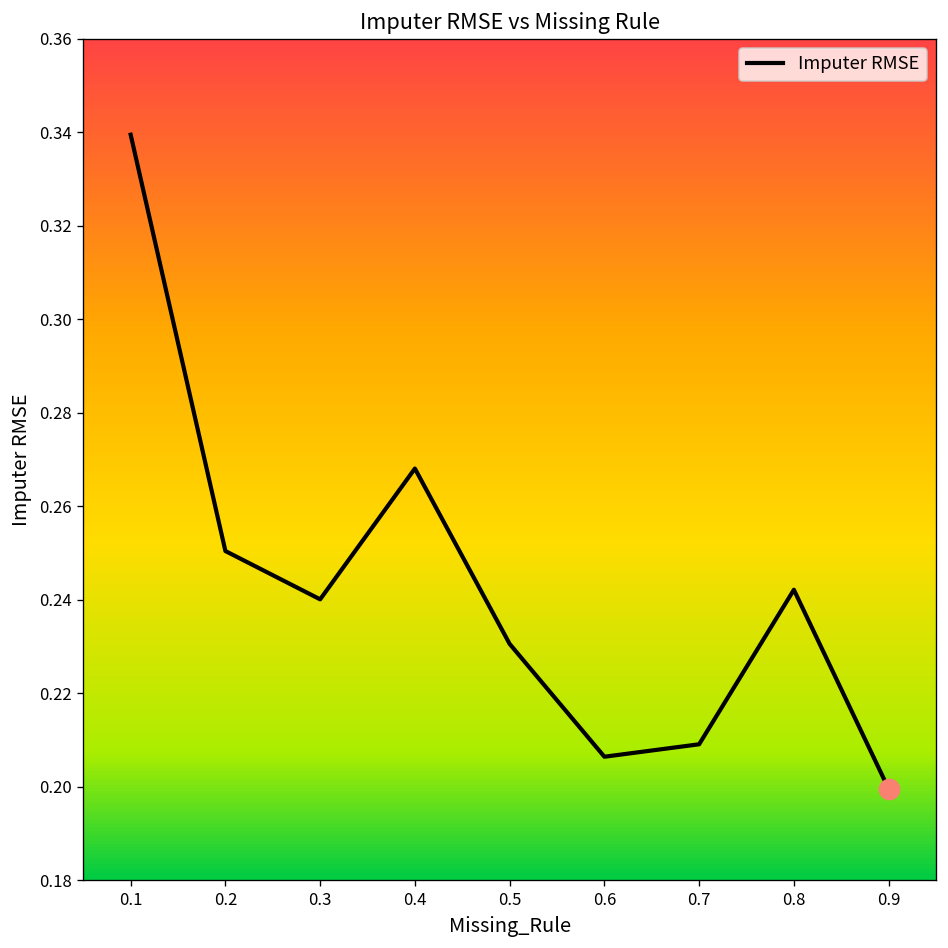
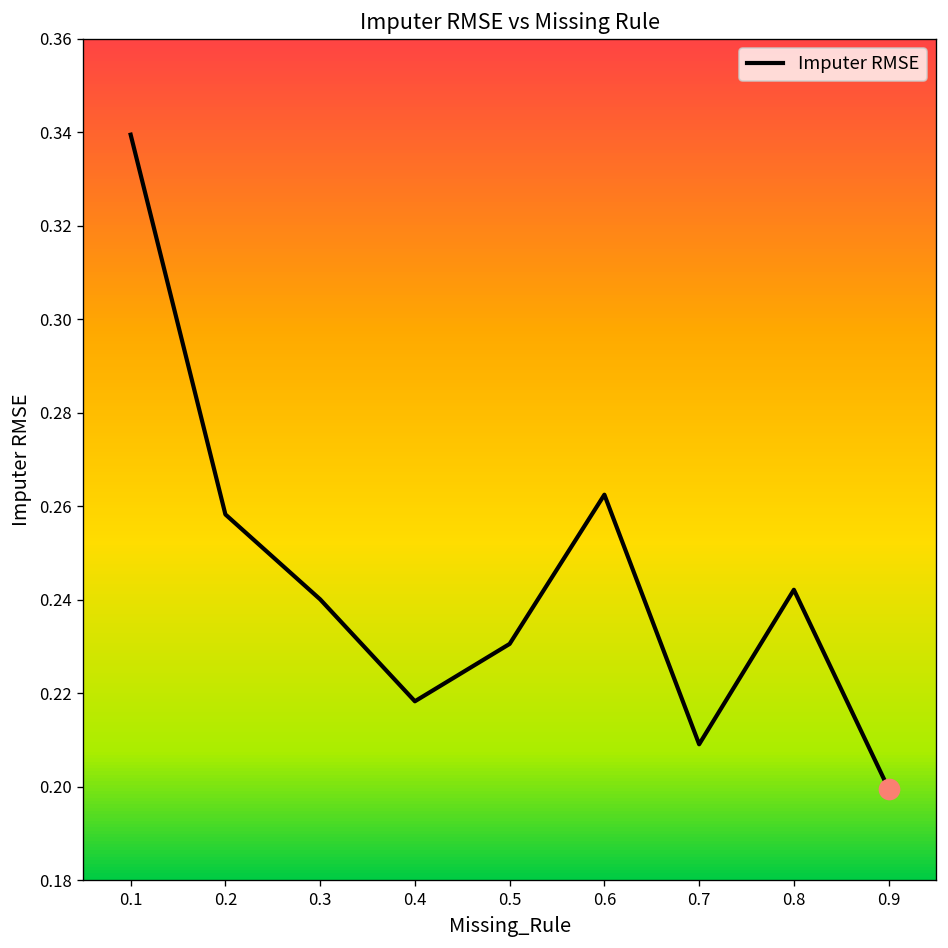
Imputer RMSE, 0.2: 0.250 -> 0.258
Imputer RMSE, 0.4: 0.268 -> 0.218
Imputer RMSE, 0.6: 0.206 -> 0.262
